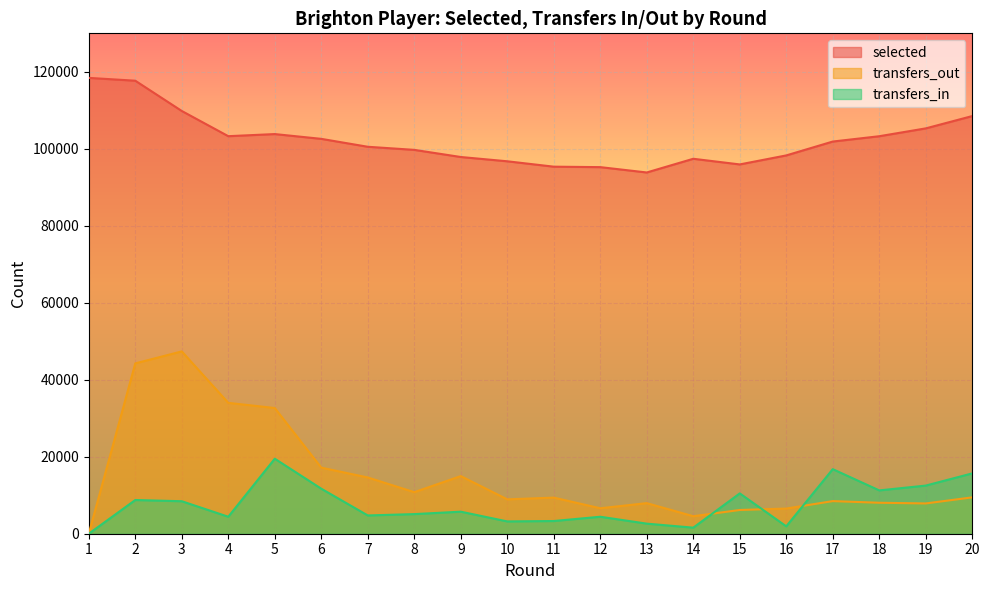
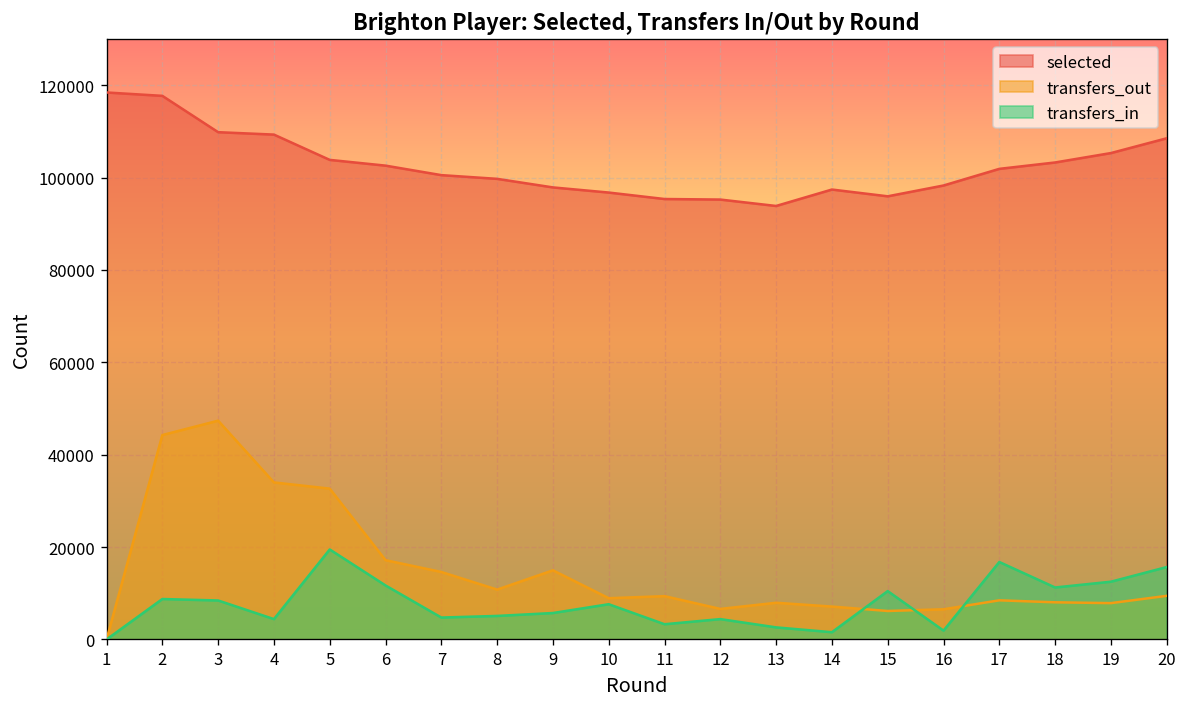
selected, 4: 103000 -> 109000
transfers_in, 10: 3000 -> 8000
transfers_out, 14: 5000 -> 7000
